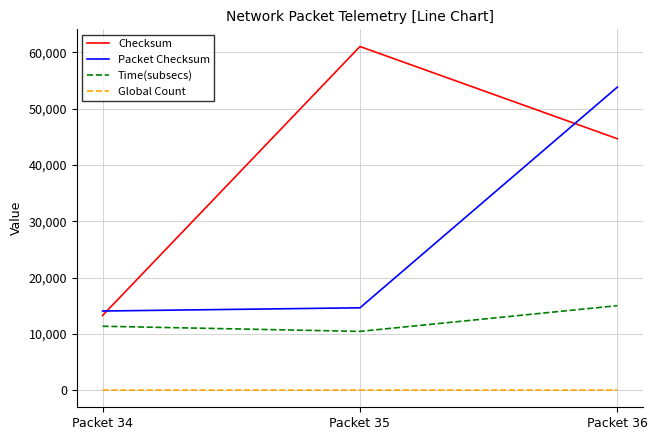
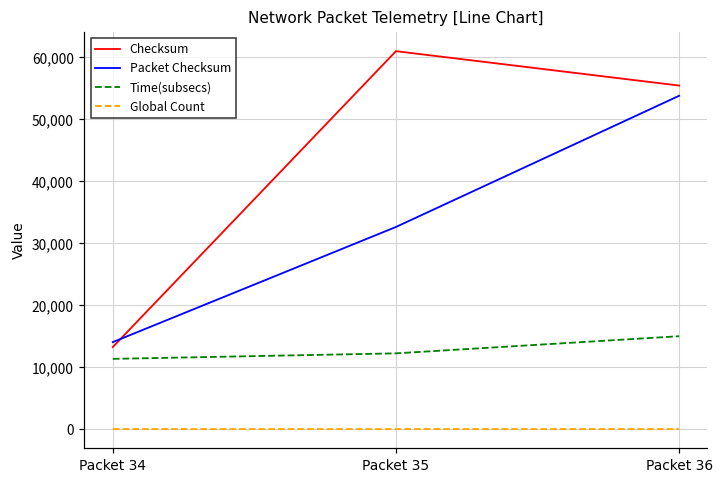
Packet Checksum, Packet 35: 15,000 -> 33,000
Time(subsecs), Packet 35: 10,000 -> 12,000
Checksum, Packet 36: 45,000 -> 55,000
